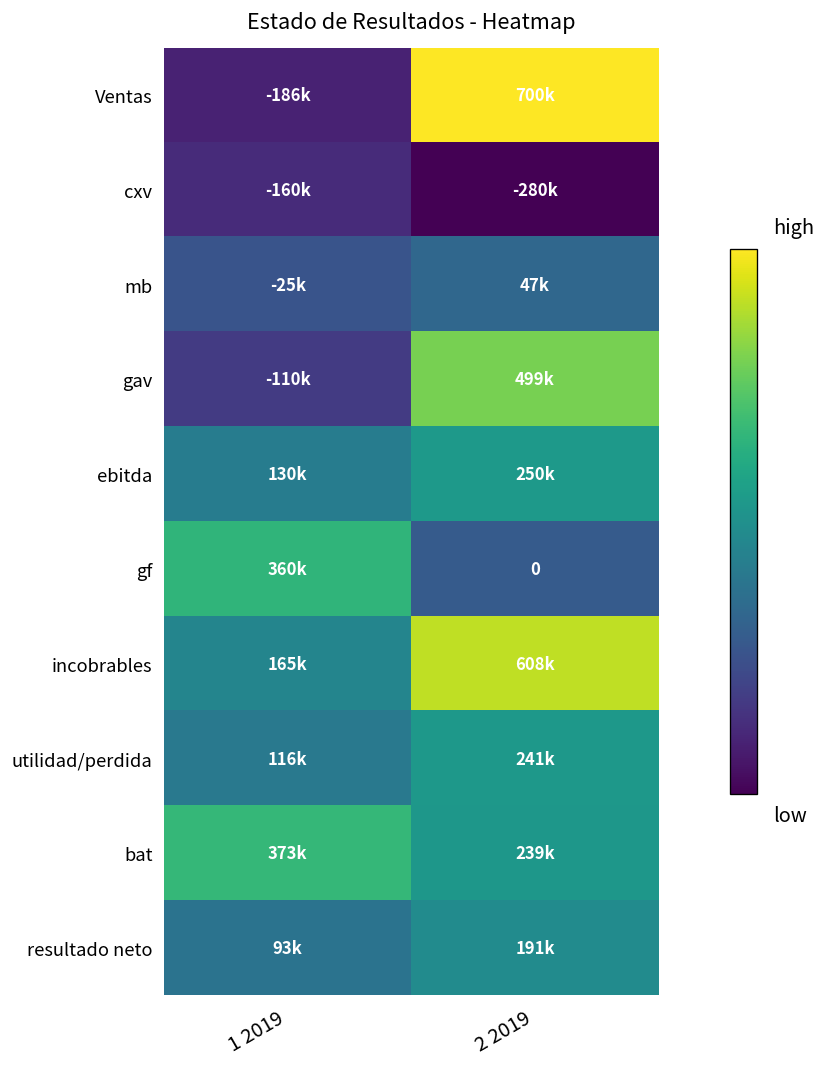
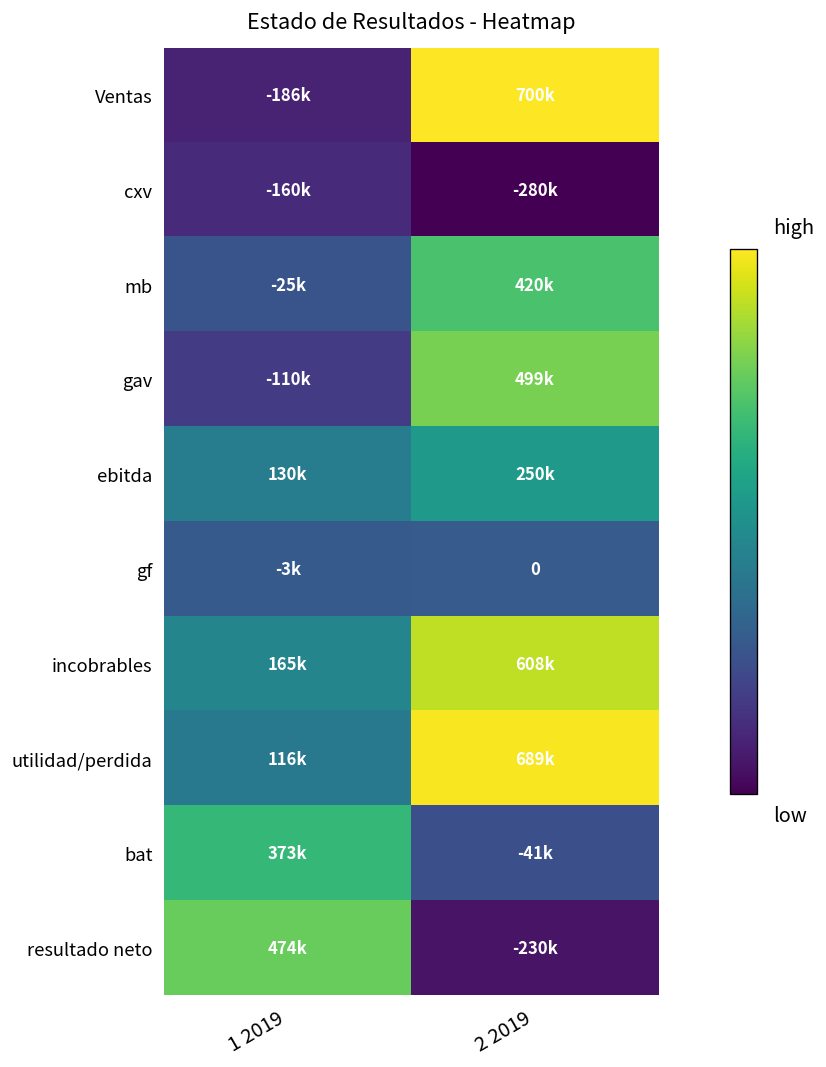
mb, 2 2019: 47k -> 420k
gf, 1 2019: 360k -> -3k
utilidad/perdida, 2 2019: 241k -> 689k
bat, 2 2019: 239k -> -41k
resultado neto, 1 2019: 93k -> 474k
resultado neto, 2 2019: 191k -> -230k
